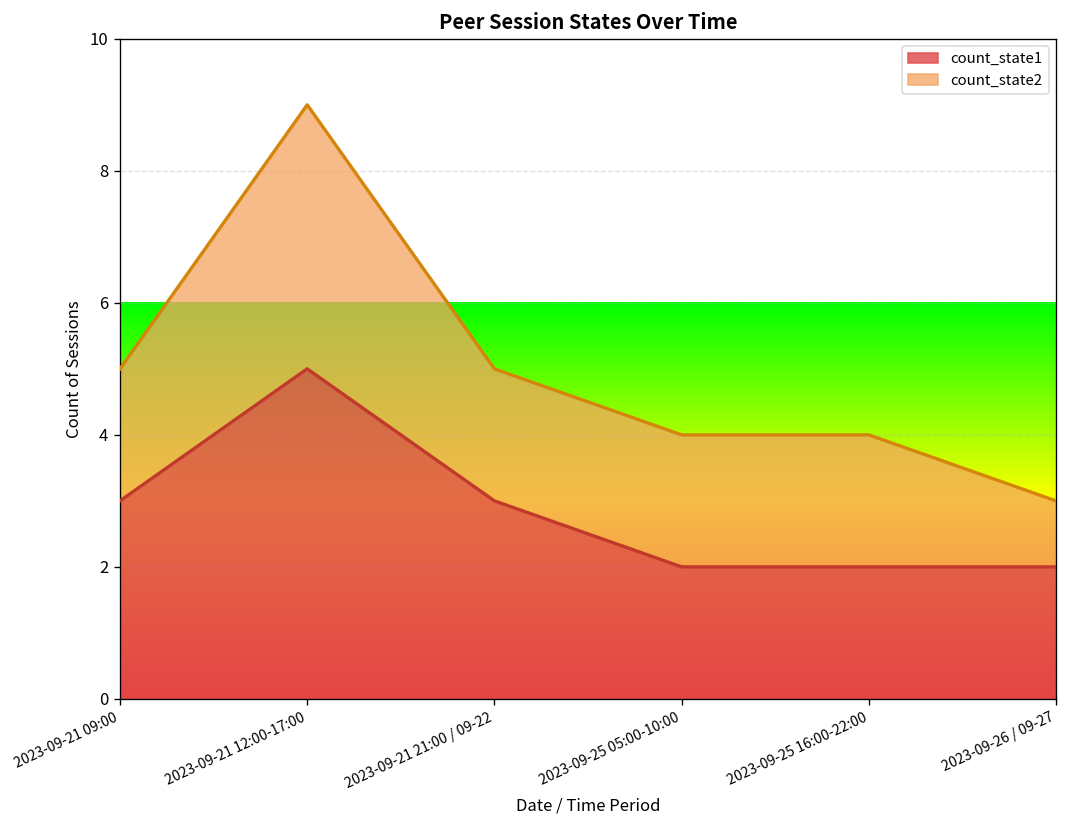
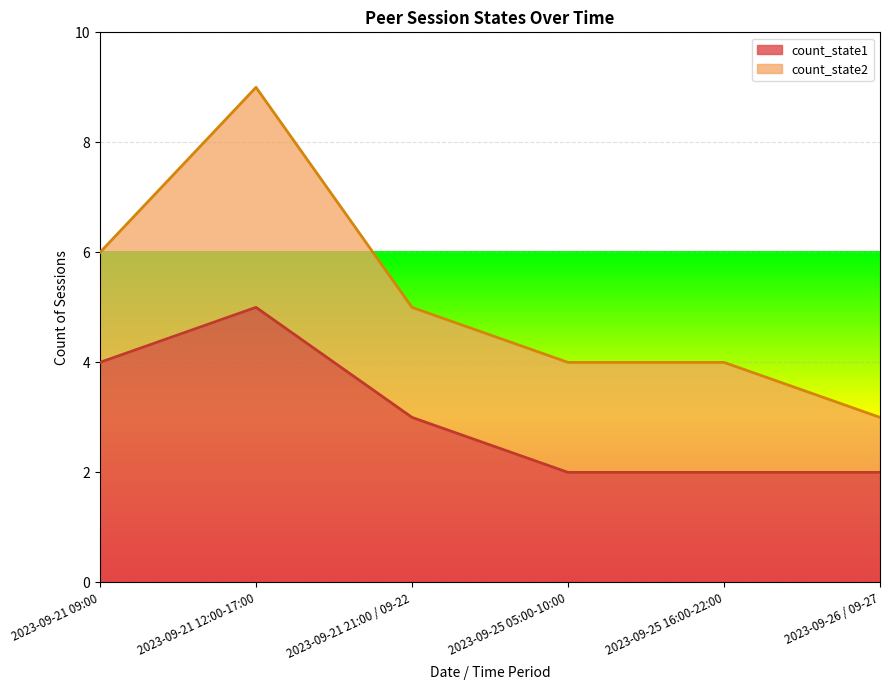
count_state1, 2023-09-21 09:00: 3 -> 4
